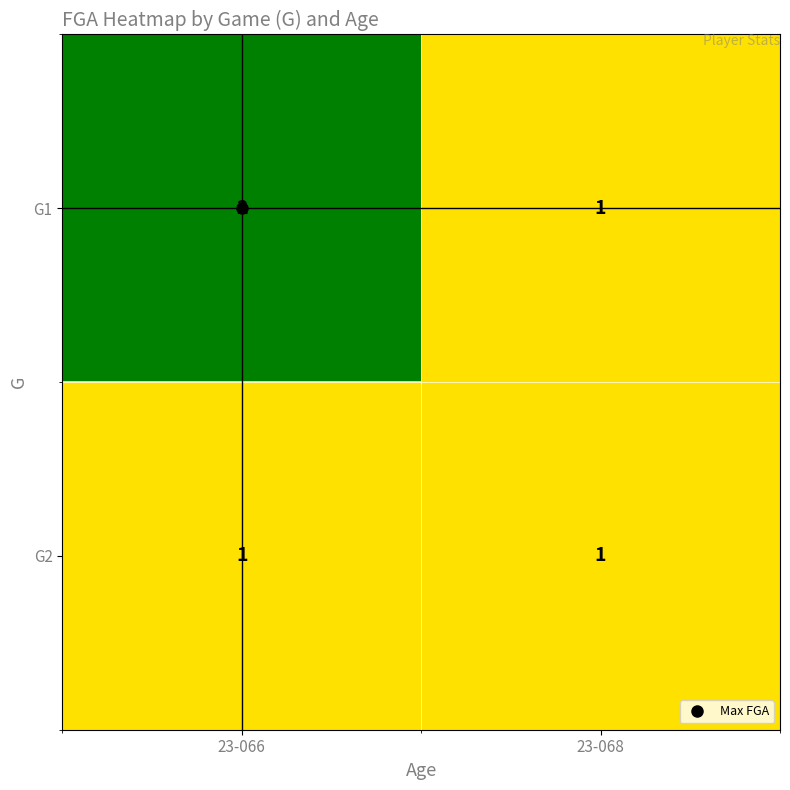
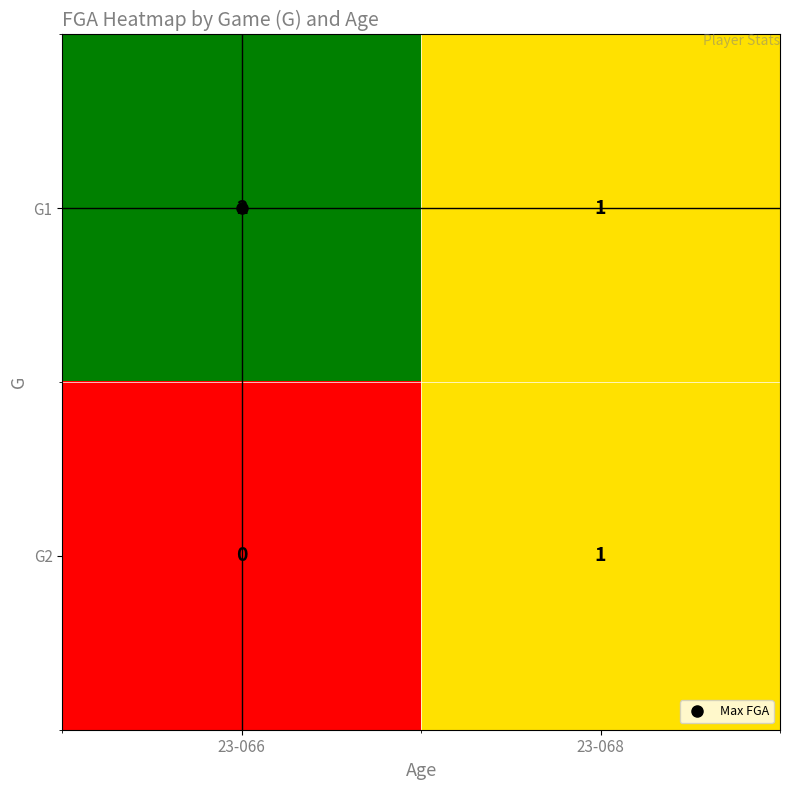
G2, 23-066: 1 -> 0
